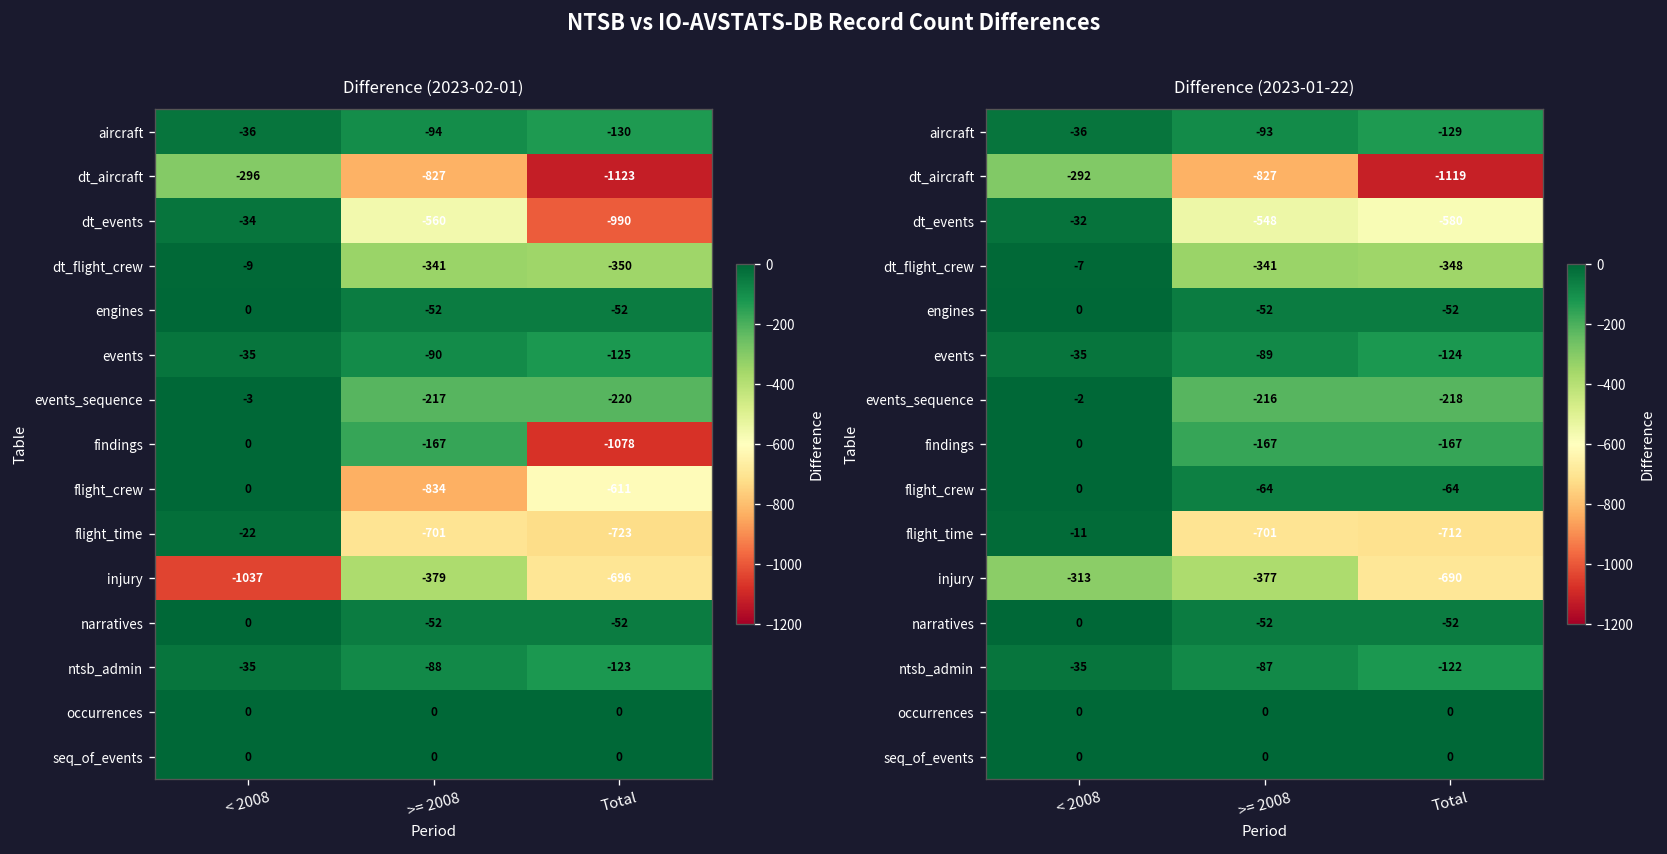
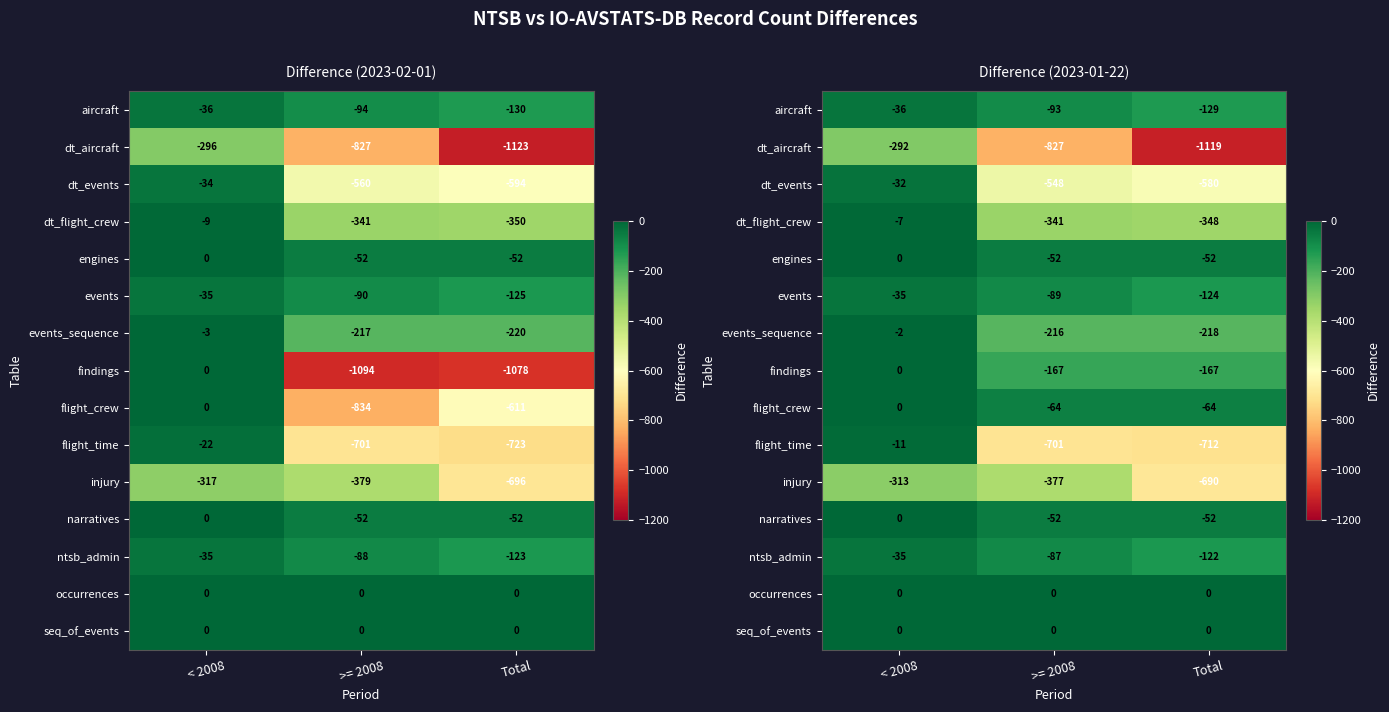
Difference (2023-02-01), dt_events, Total: -990 -> -594
Difference (2023-02-01), findings, >= 2008: -167 -> -1094
Difference (2023-02-01), injury, < 2008: -1037 -> -317
